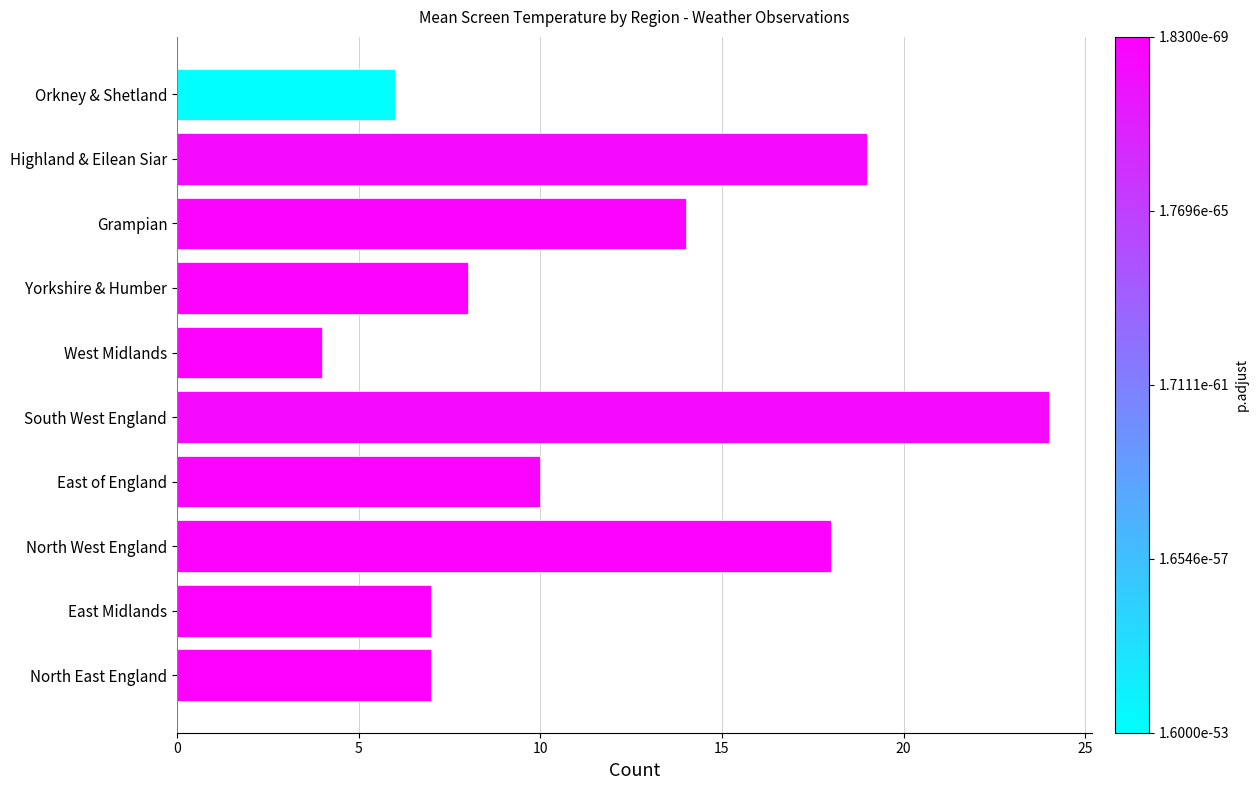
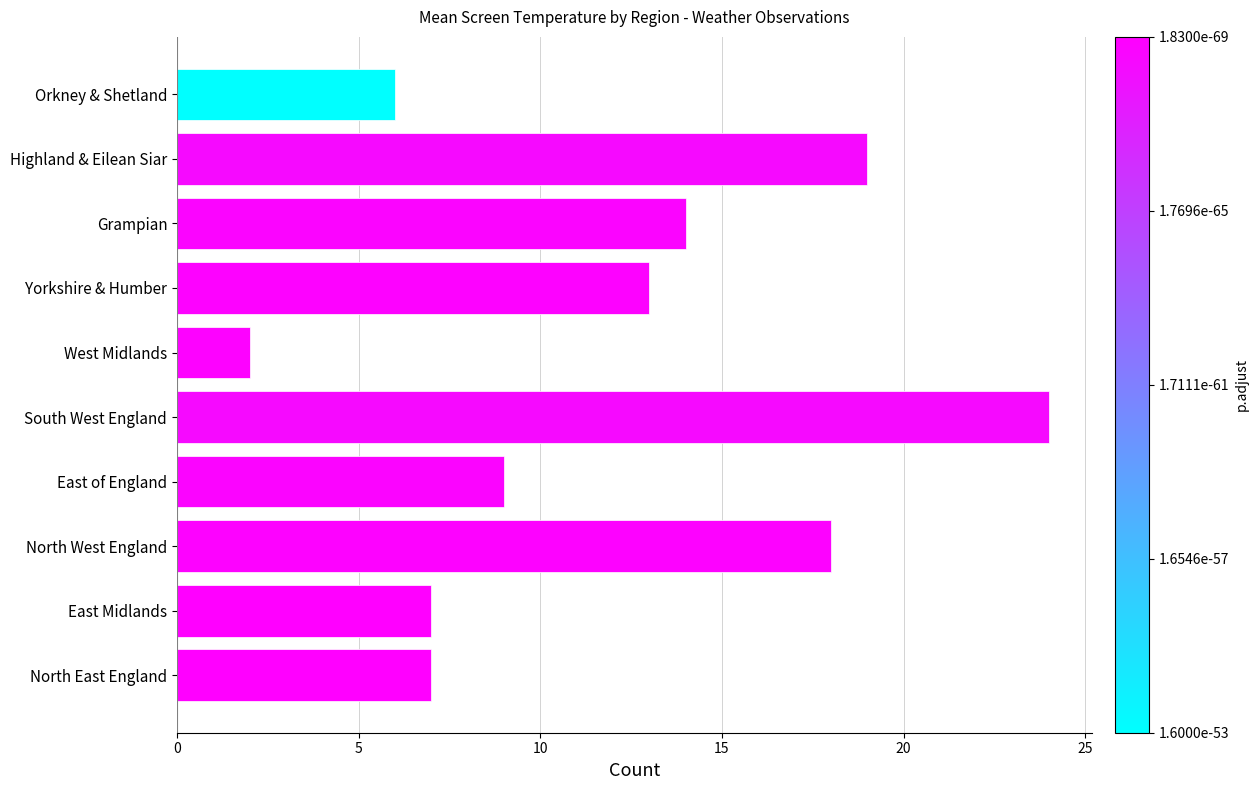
Yorkshire & Humber: 8 -> 13
West Midlands: 4 -> 2
East of England: 10 -> 9
